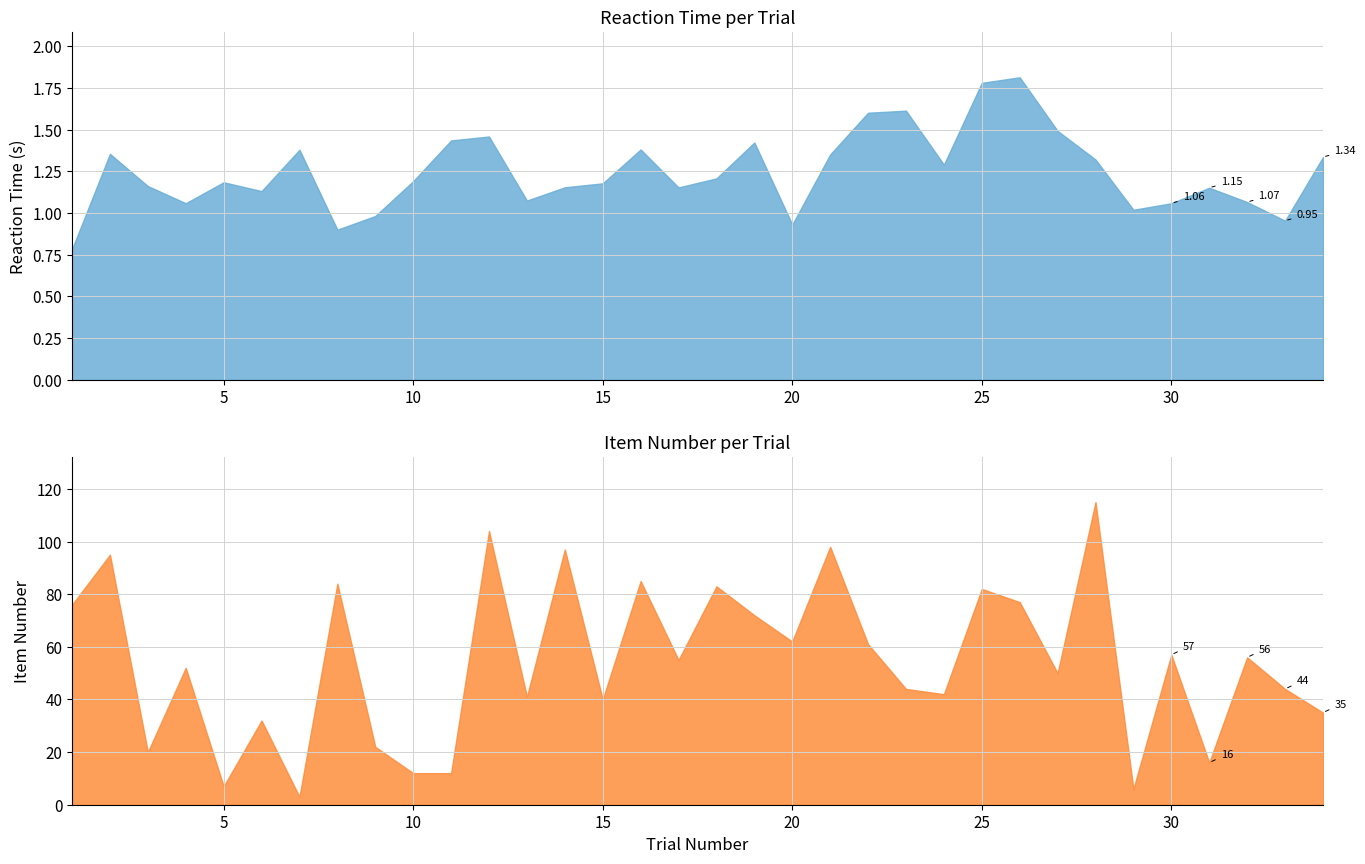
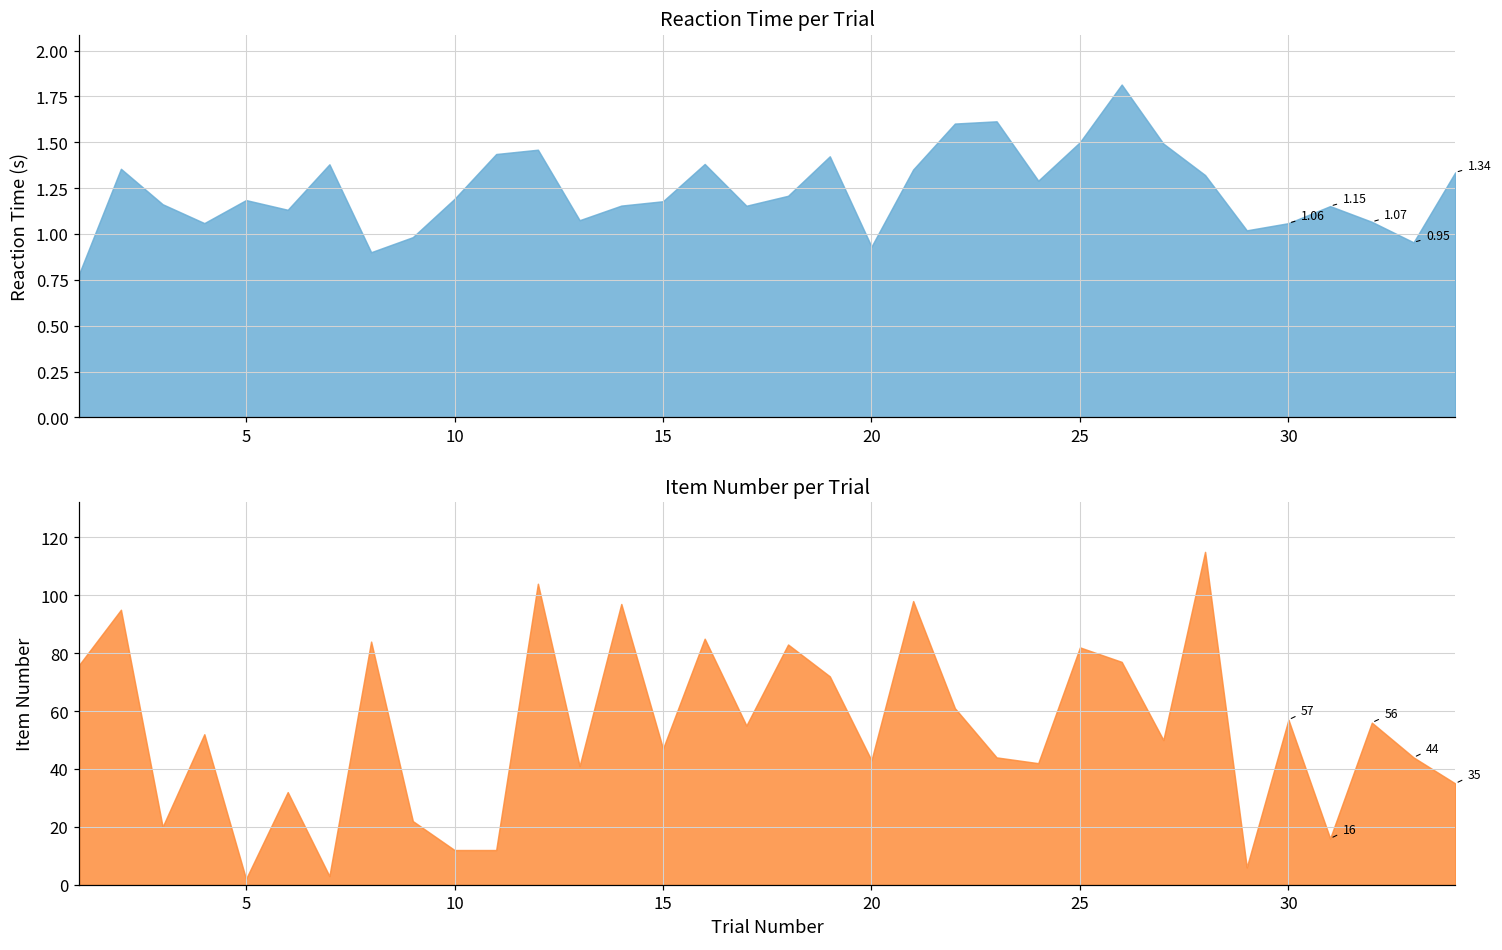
Reaction Time per Trial, 25: 1.78 -> 1.50
Item Number per Trial, 5: 7 -> 2
Item Number per Trial, 15: 40 -> 47
Item Number per Trial, 20: 62 -> 43
